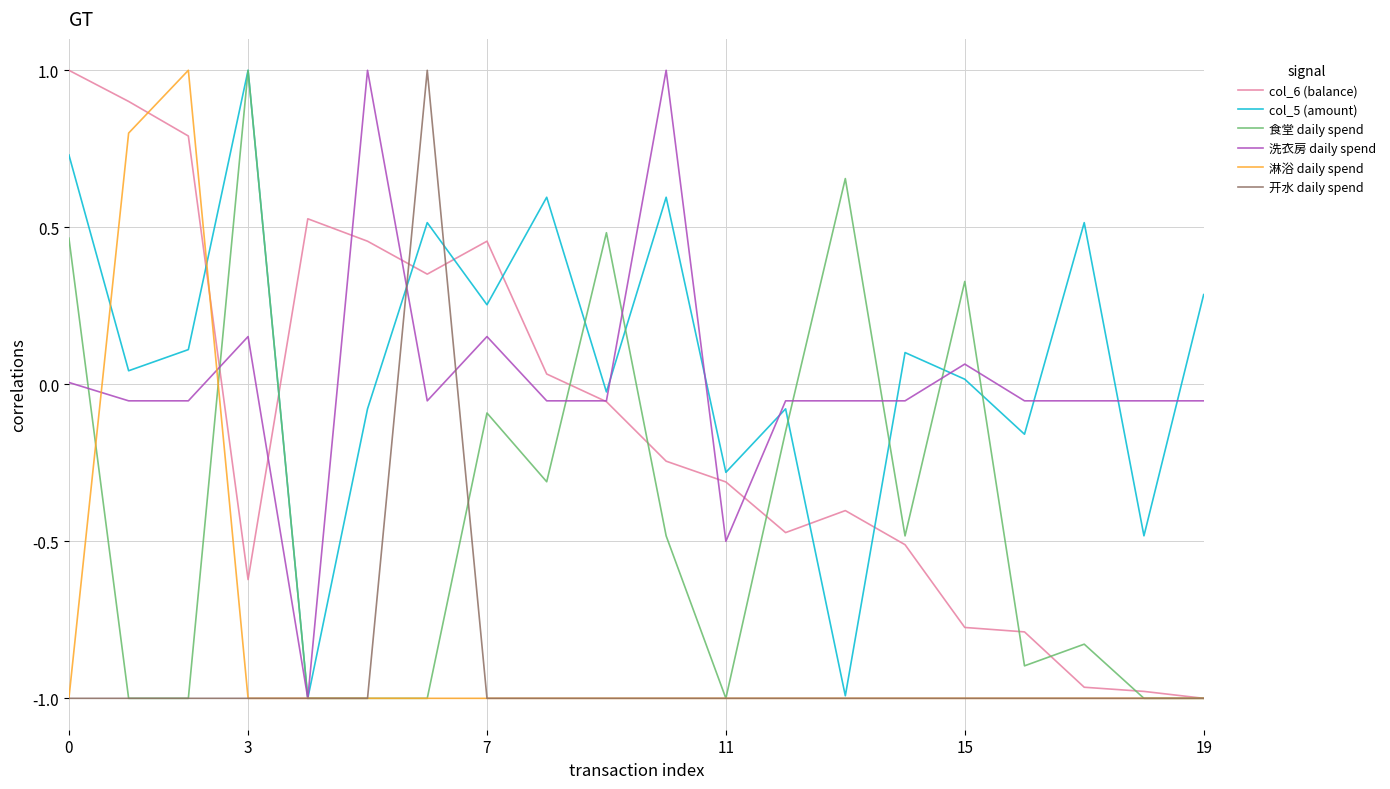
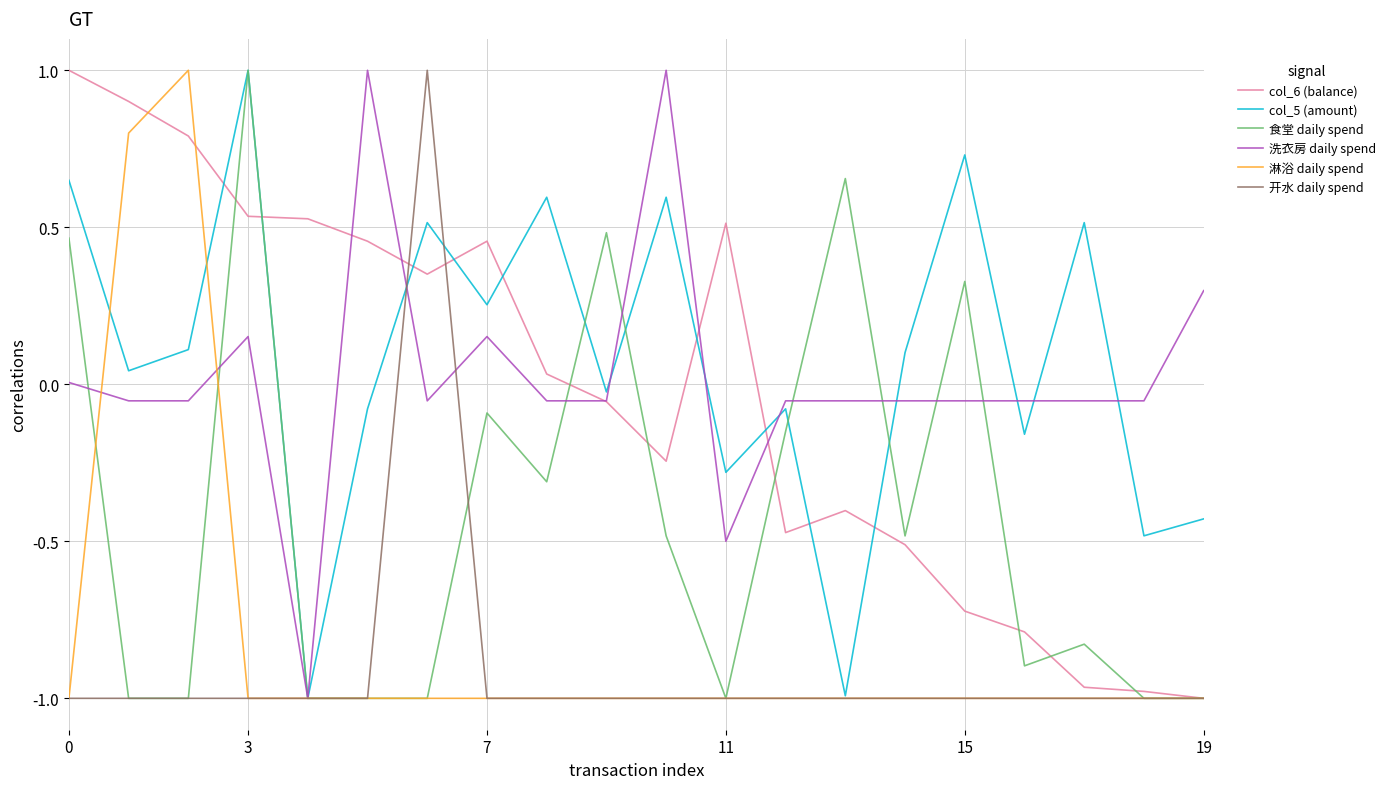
col_5 (amount), 0: 0.73 -> 0.65
col_6 (balance), 3: -0.62 -> 0.54
col_6 (balance), 11: -0.31 -> 0.51
col_6 (balance), 15: -0.77 -> -0.72
col_5 (amount), 15: 0.02 -> 0.73
洗衣房 daily spend, 15: 0.06 -> -0.05
col_5 (amount), 19: 0.29 -> -0.43
洗衣房 daily spend, 19: -0.05 -> 0.30
